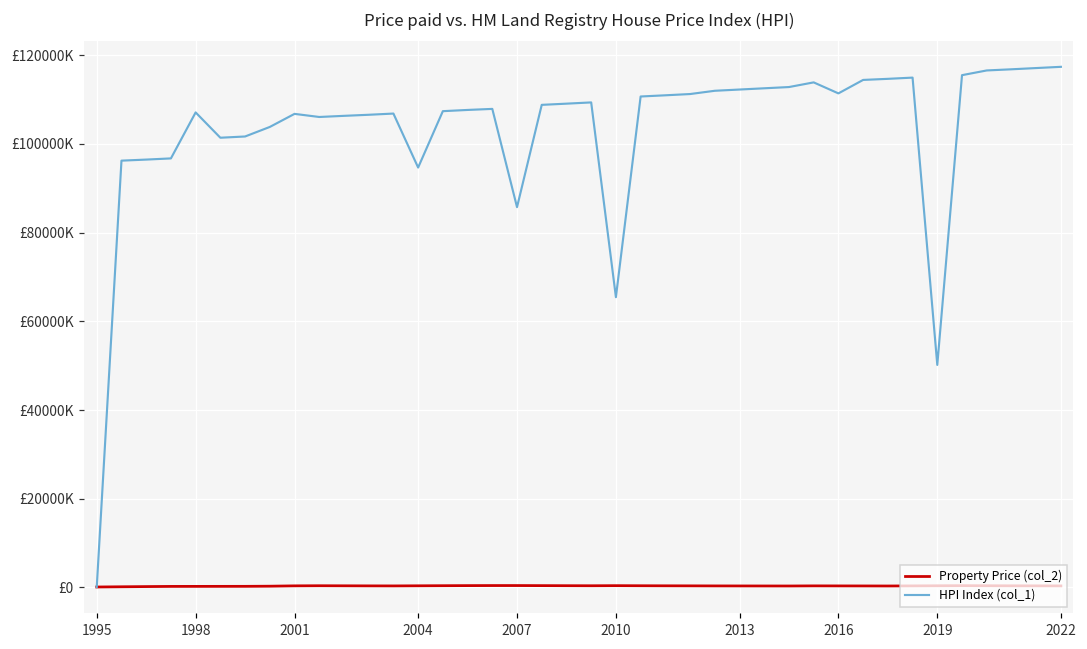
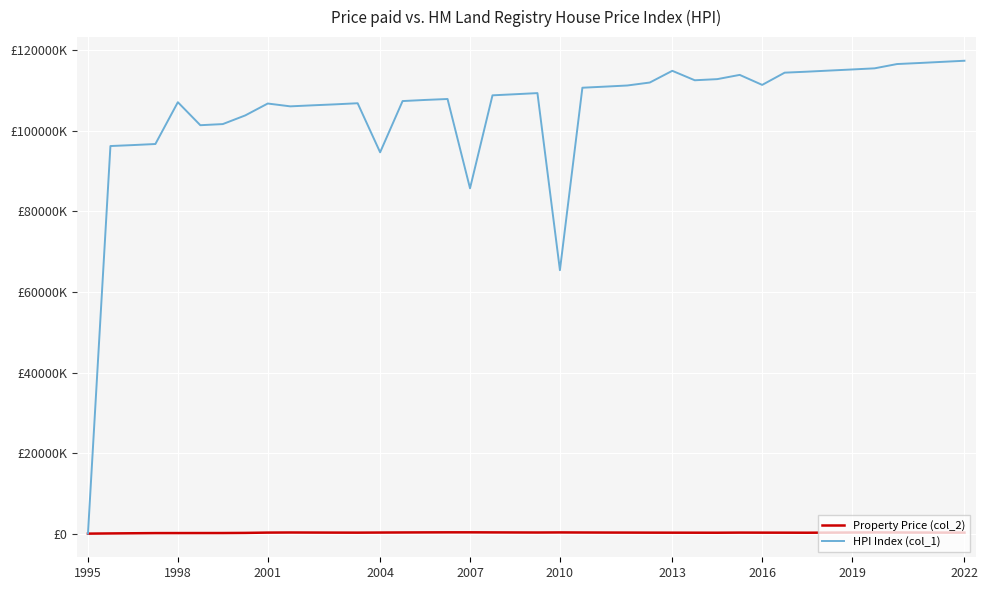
HPI Index (col_1), 2013: £112000000 -> £115000000
HPI Index (col_1), 2019: £50000000 -> £115000000
